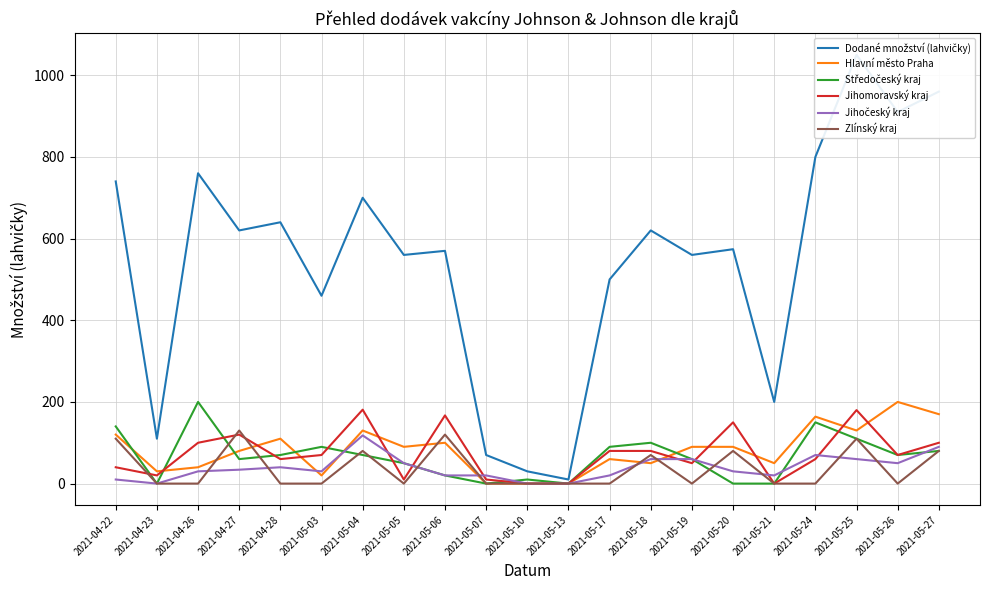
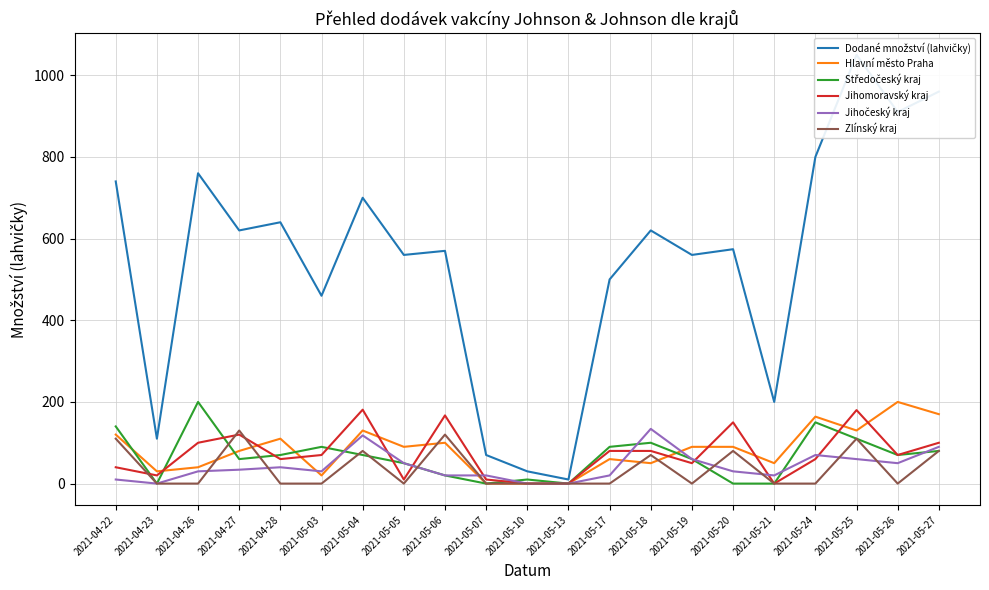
Jihočeský kraj, 2021-05-18: 60 -> 130
